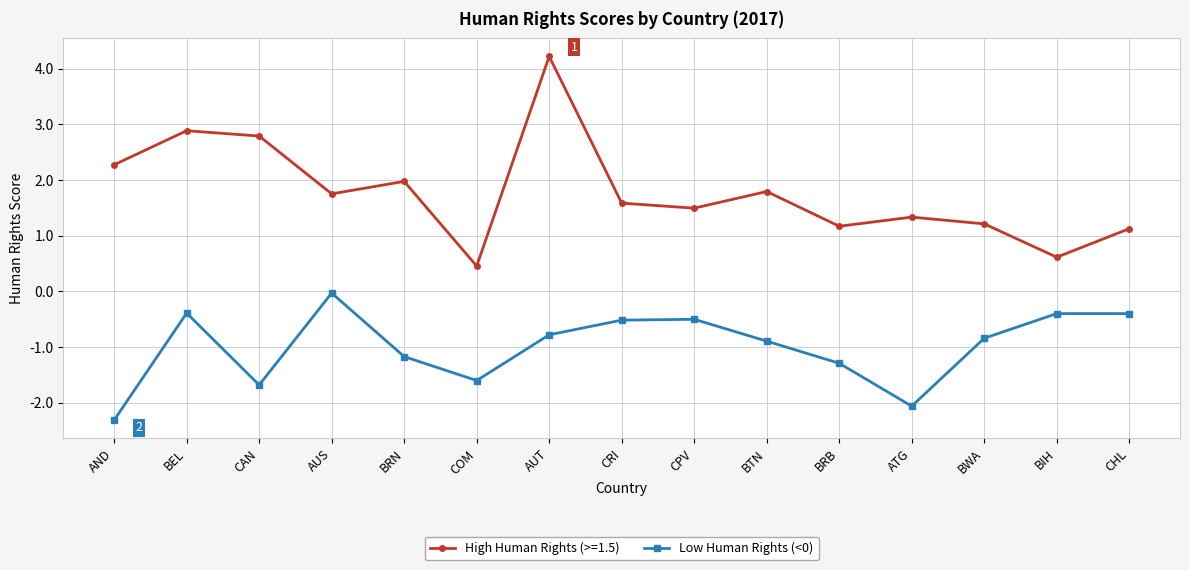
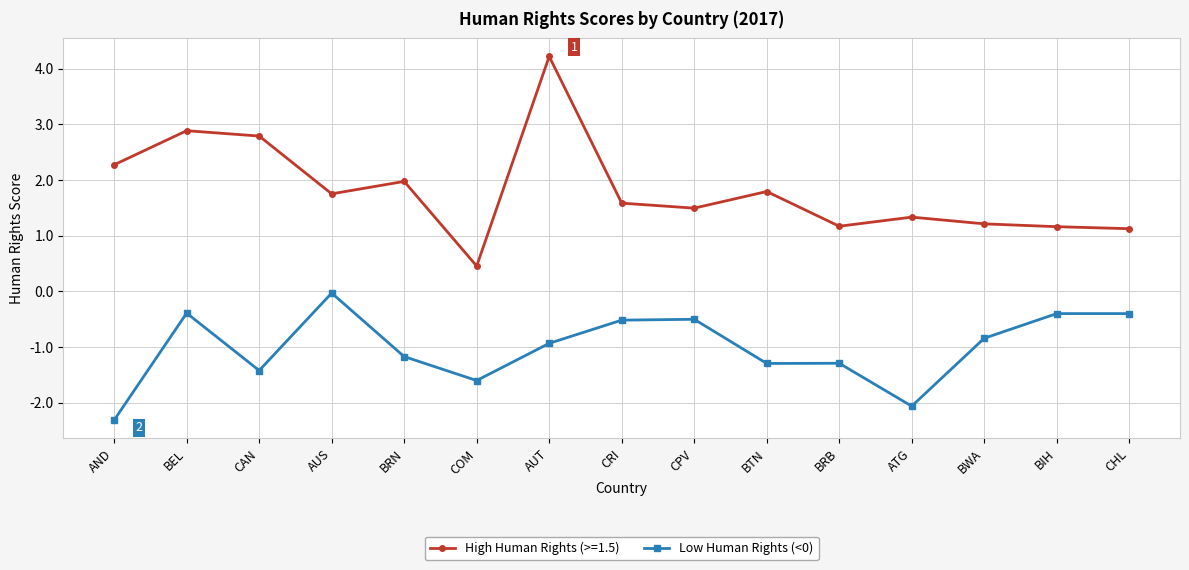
Low Human Rights (<0), CAN: -1.7 -> -1.4
Low Human Rights (<0), AUT: -0.8 -> -0.9
Low Human Rights (<0), BTN: -0.9 -> -1.3
High Human Rights (>=1.5), BIH: 0.6 -> 1.2
